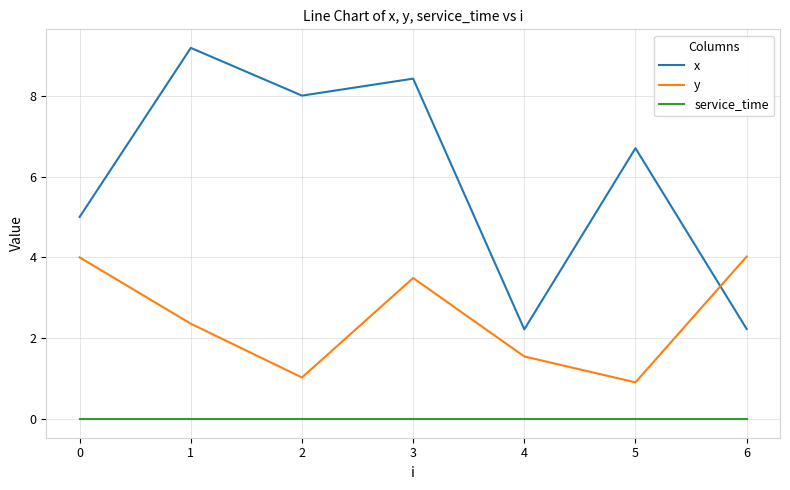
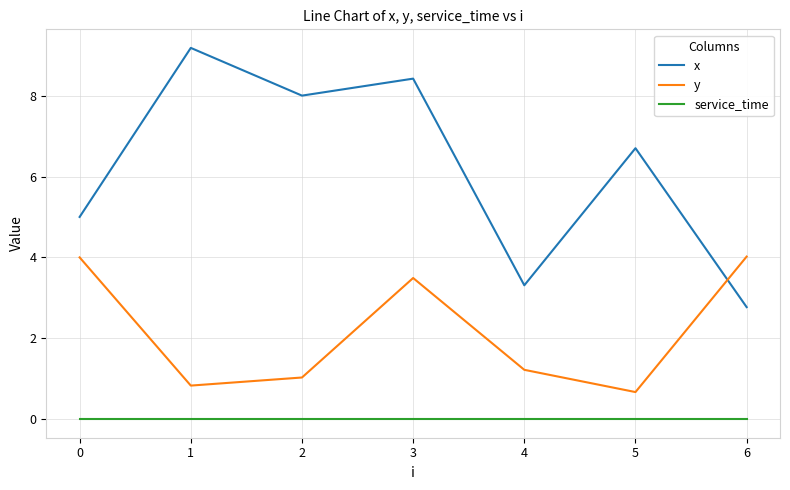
y, 1: 2.4 -> 0.8
x, 4: 2.2 -> 3.3
y, 4: 1.6 -> 1.2
y, 5: 0.9 -> 0.7
x, 6: 2.2 -> 2.8
